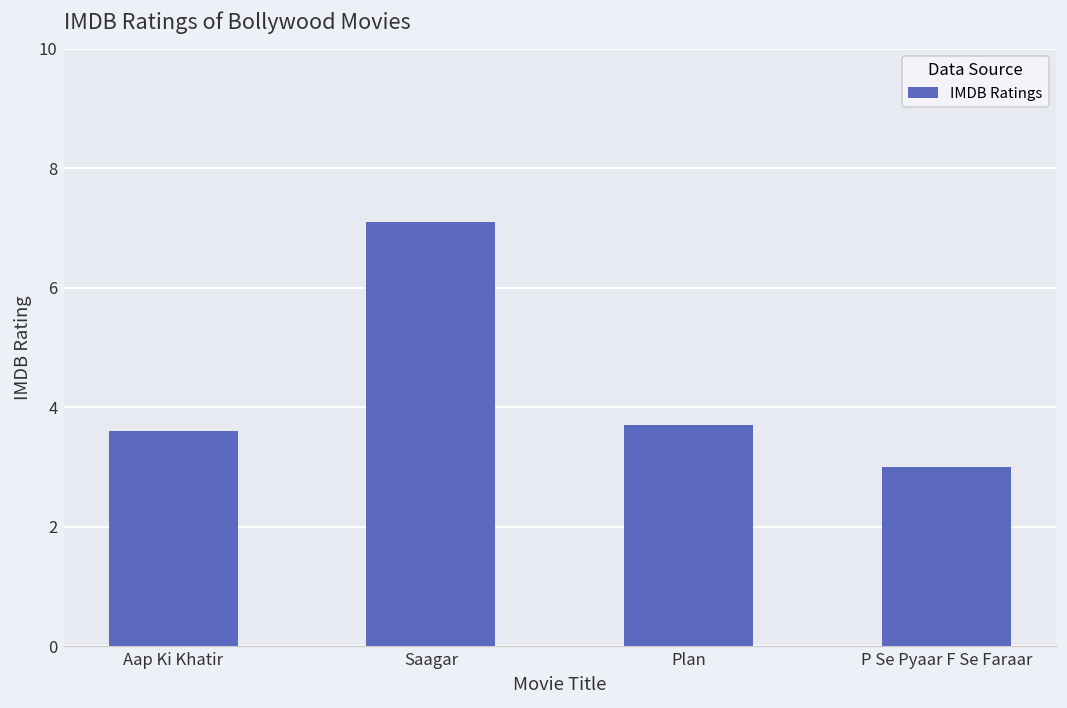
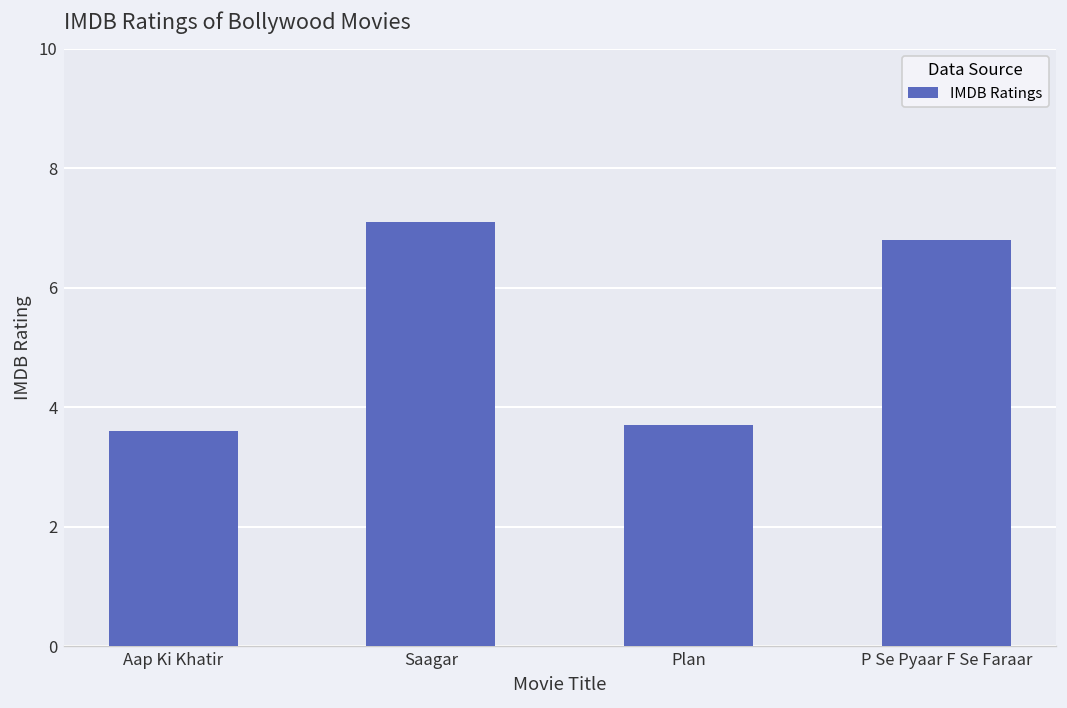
P Se Pyaar F Se Faraar: 3.0 -> 6.8
